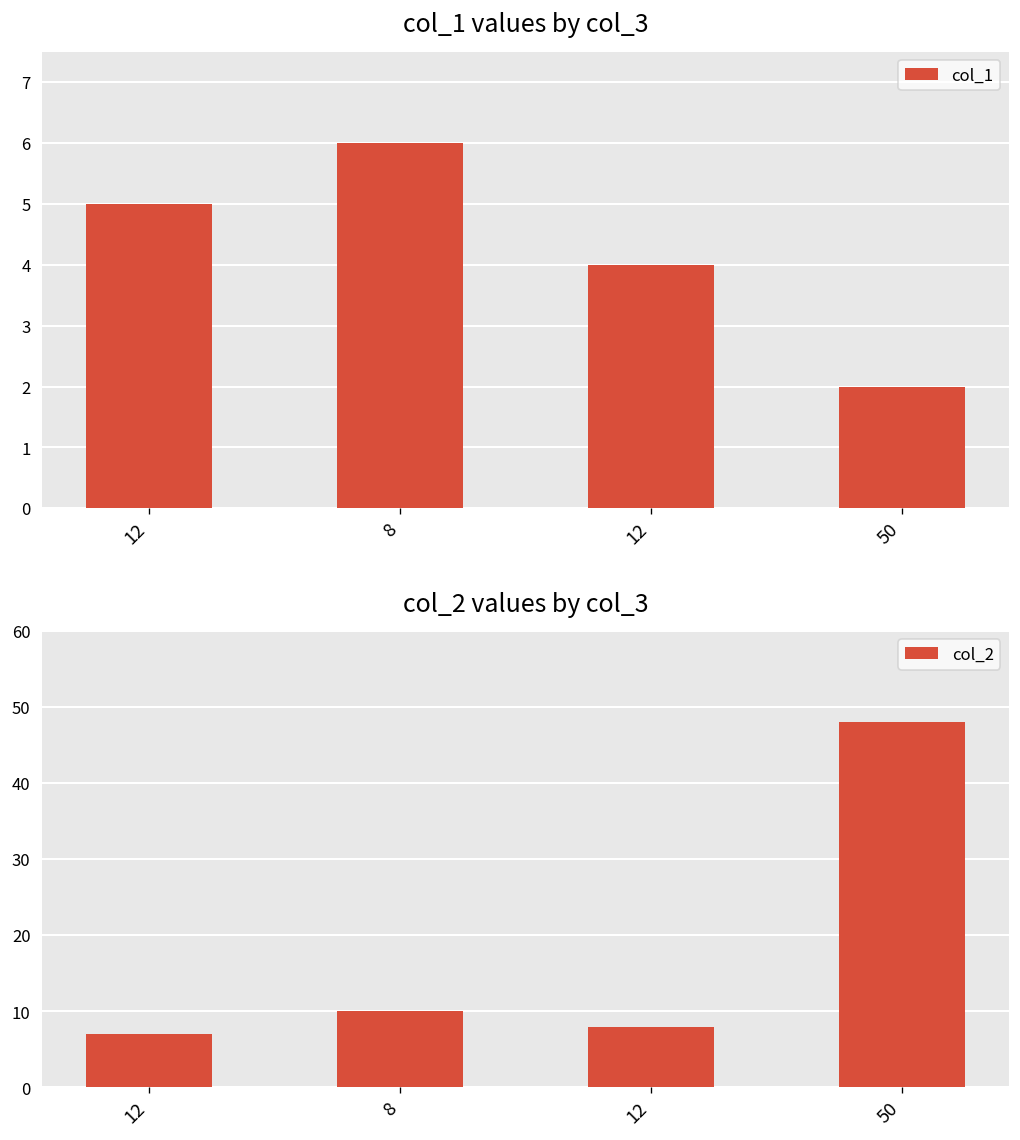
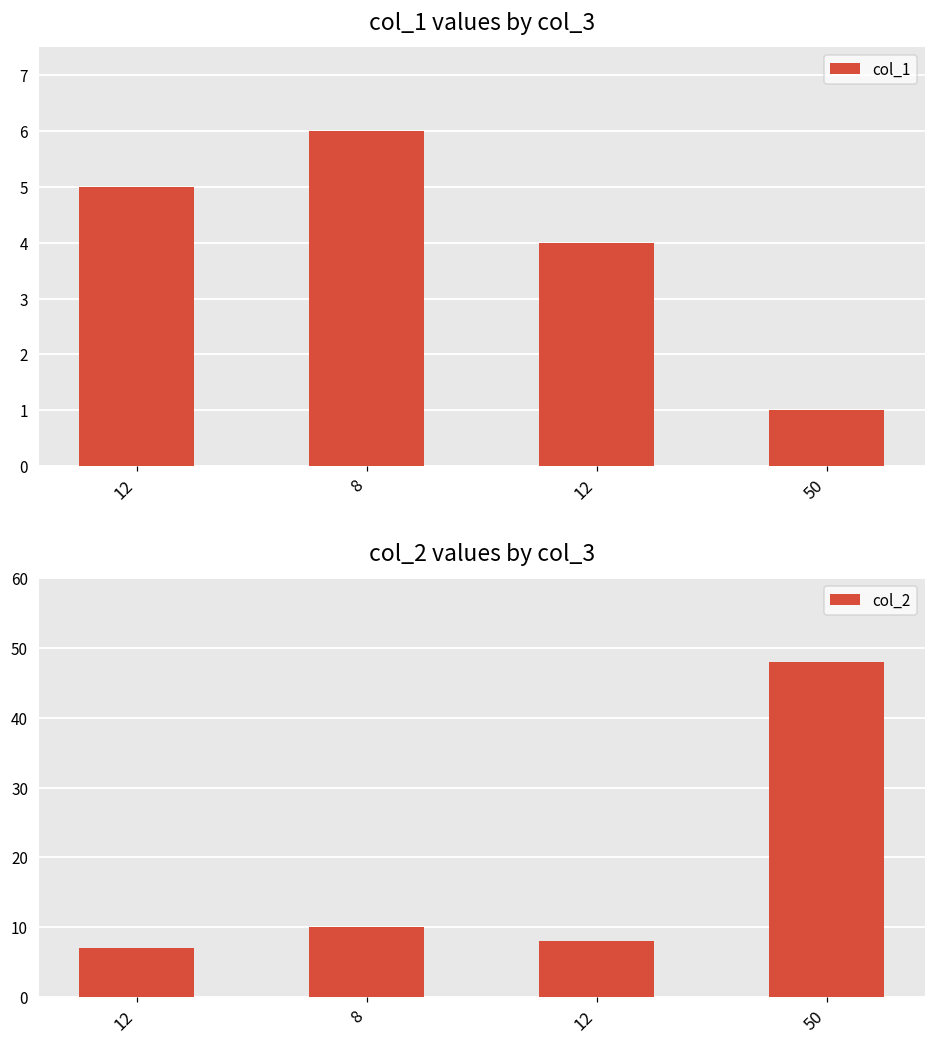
col_1 values by col_3, 50: 2 -> 1
